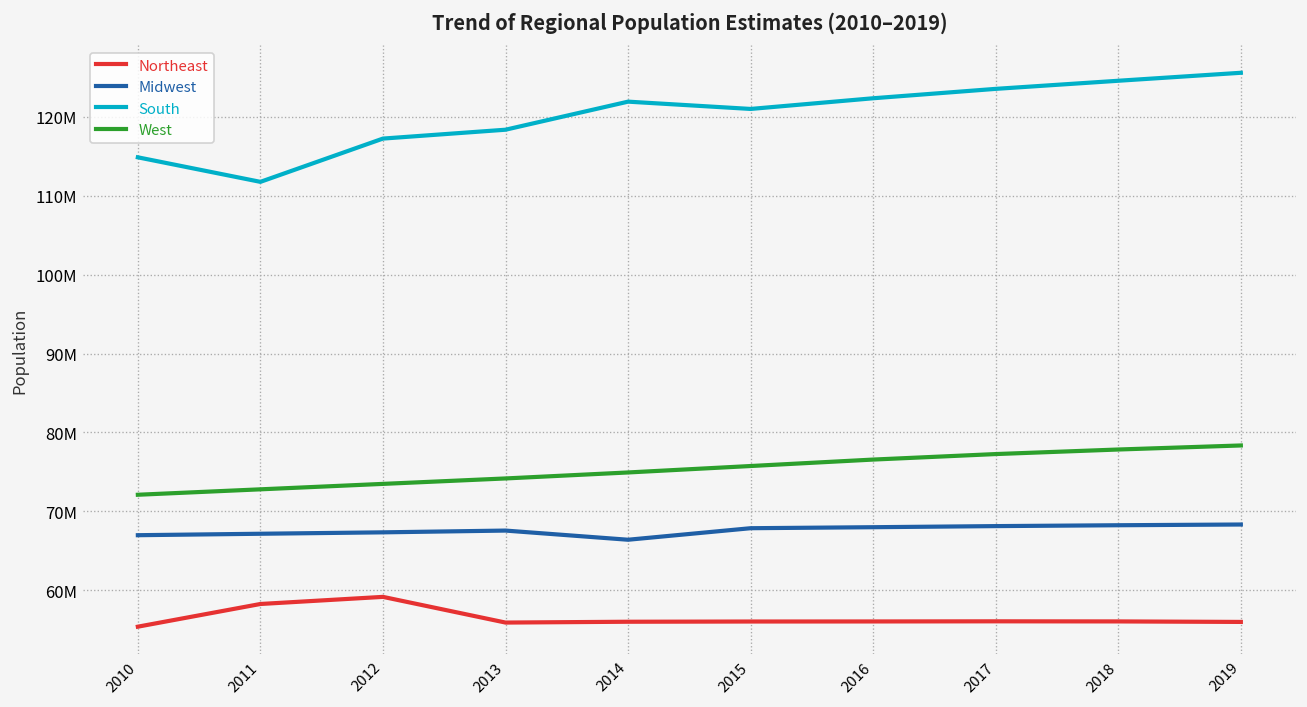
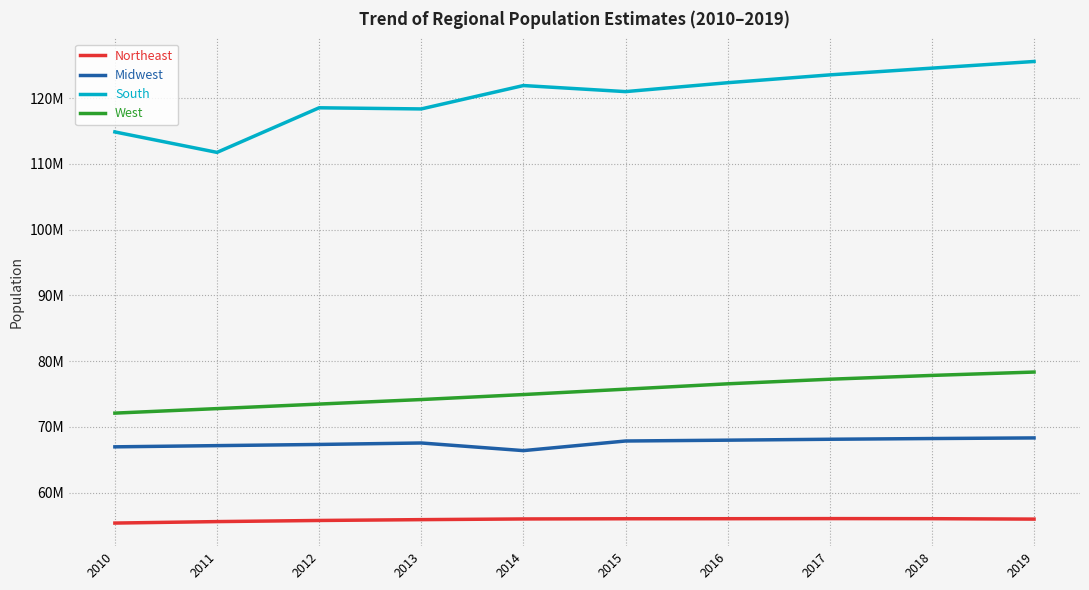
Northeast, 2011: 58000000 -> 56000000
Northeast, 2012: 59000000 -> 56000000
South, 2012: 117000000 -> 119000000
